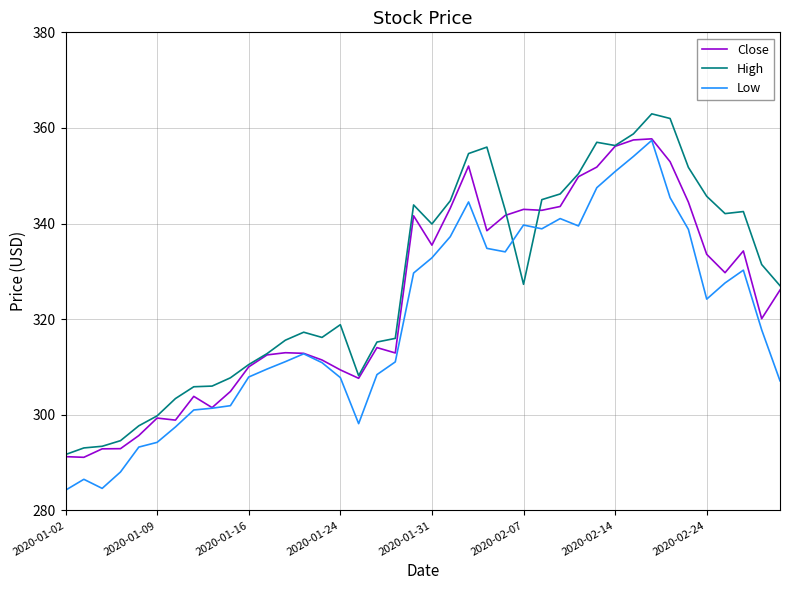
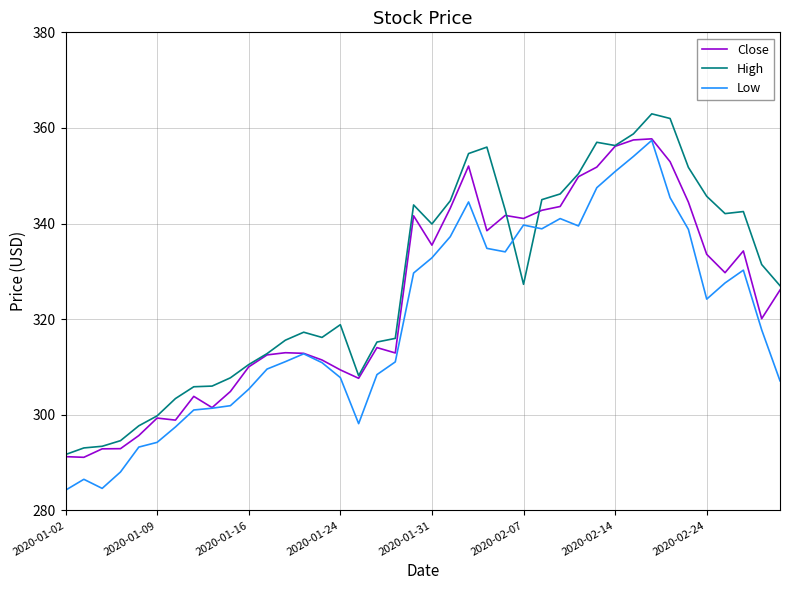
Low, 2020-01-16: 308 -> 305
Close, 2020-02-07: 343 -> 341
